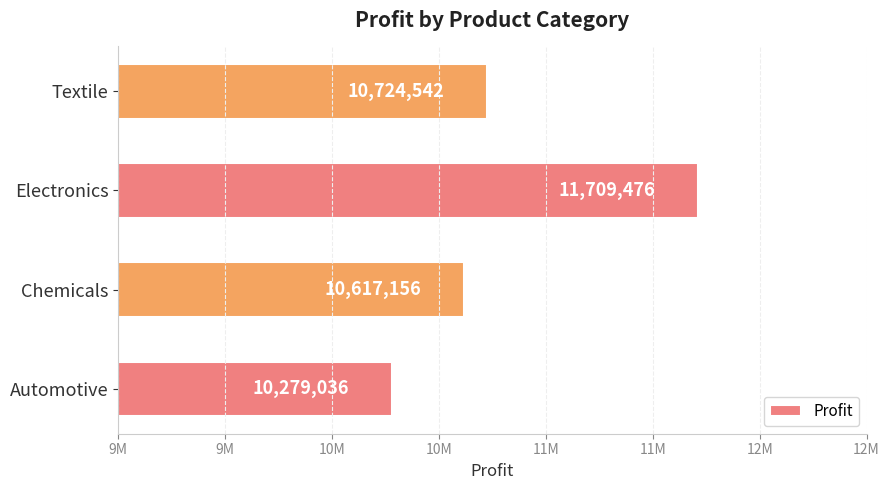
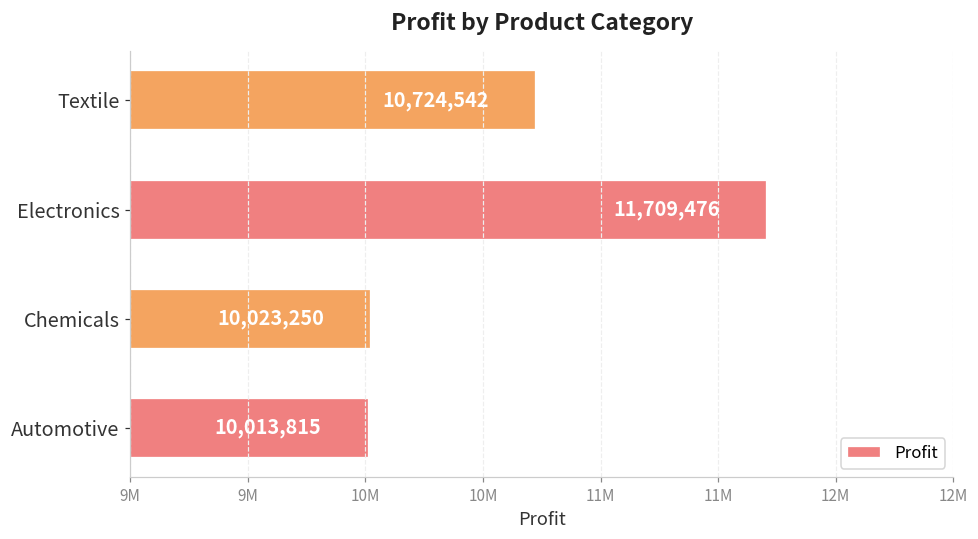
Chemicals: 10,617,156 -> 10,023,250
Automotive: 10,279,036 -> 10,013,815
